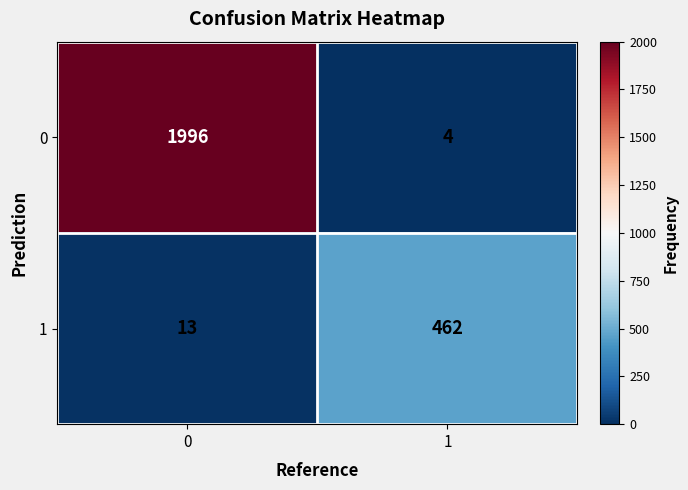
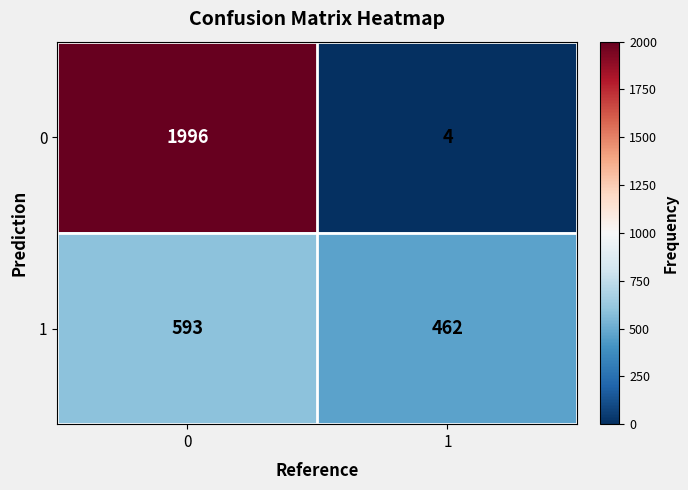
1, 0: 13 -> 593
